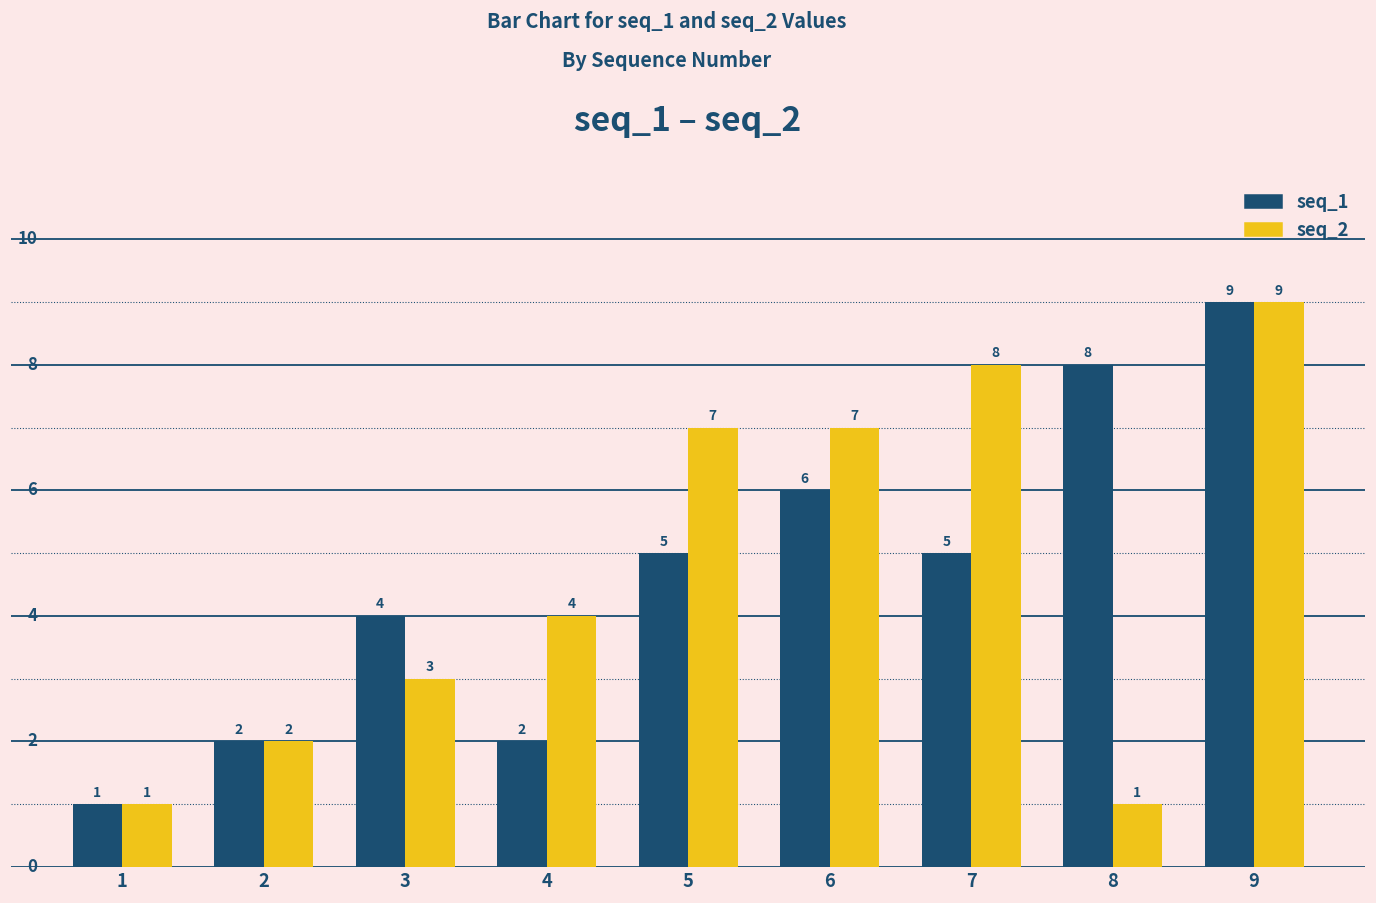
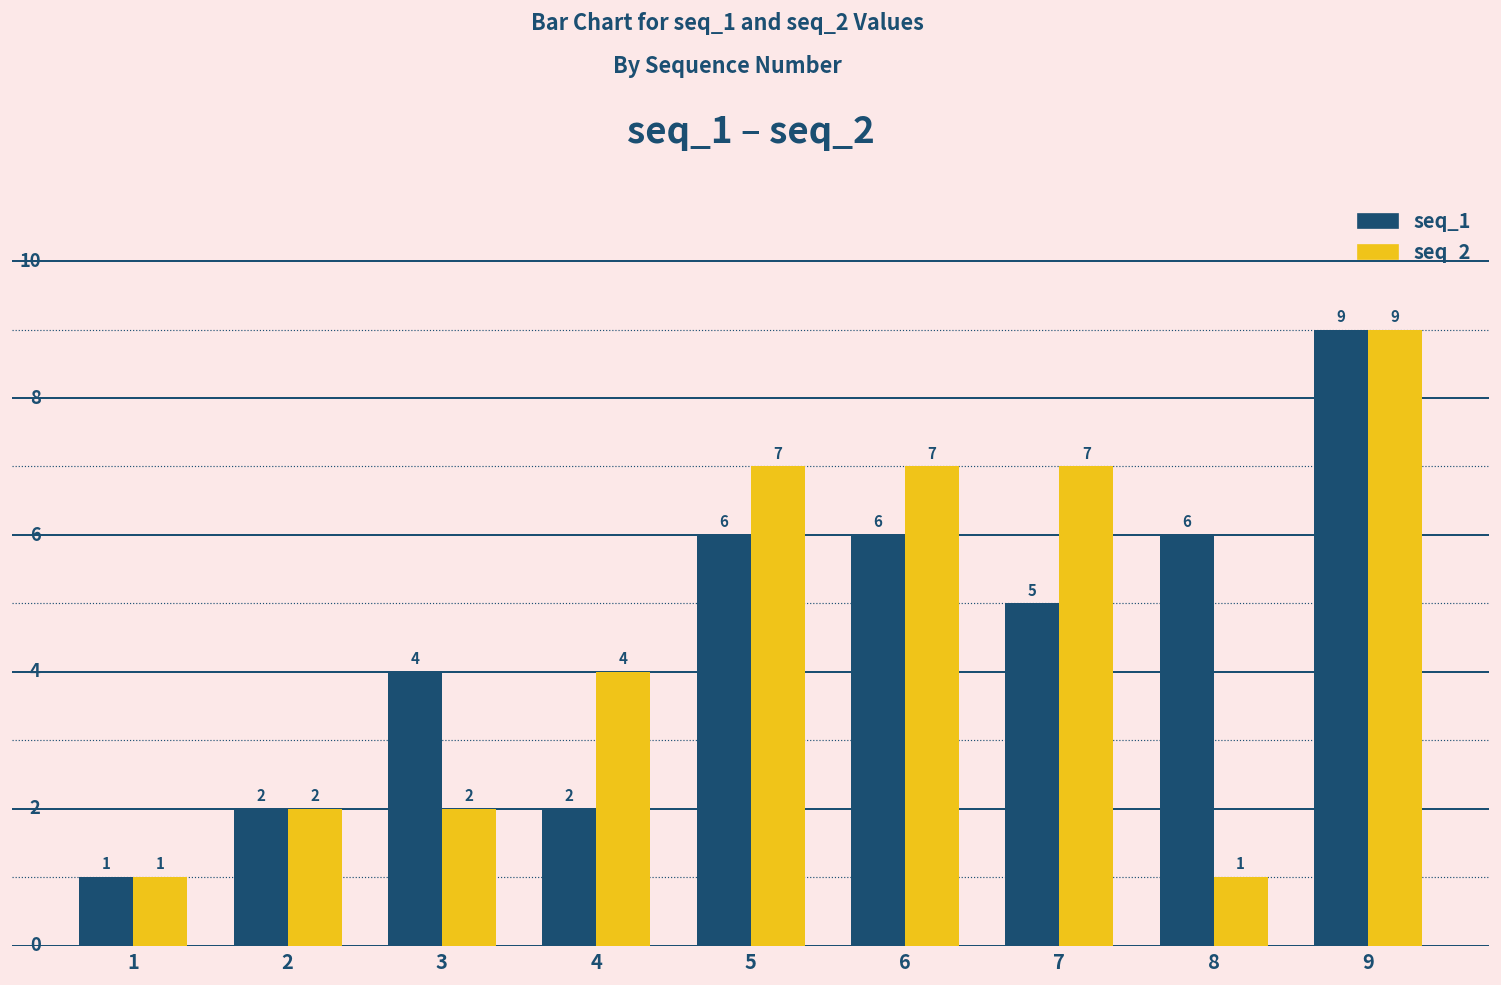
seq_2, 3: 3 -> 2
seq_1, 5: 5 -> 6
seq_2, 7: 8 -> 7
seq_1, 8: 8 -> 6
